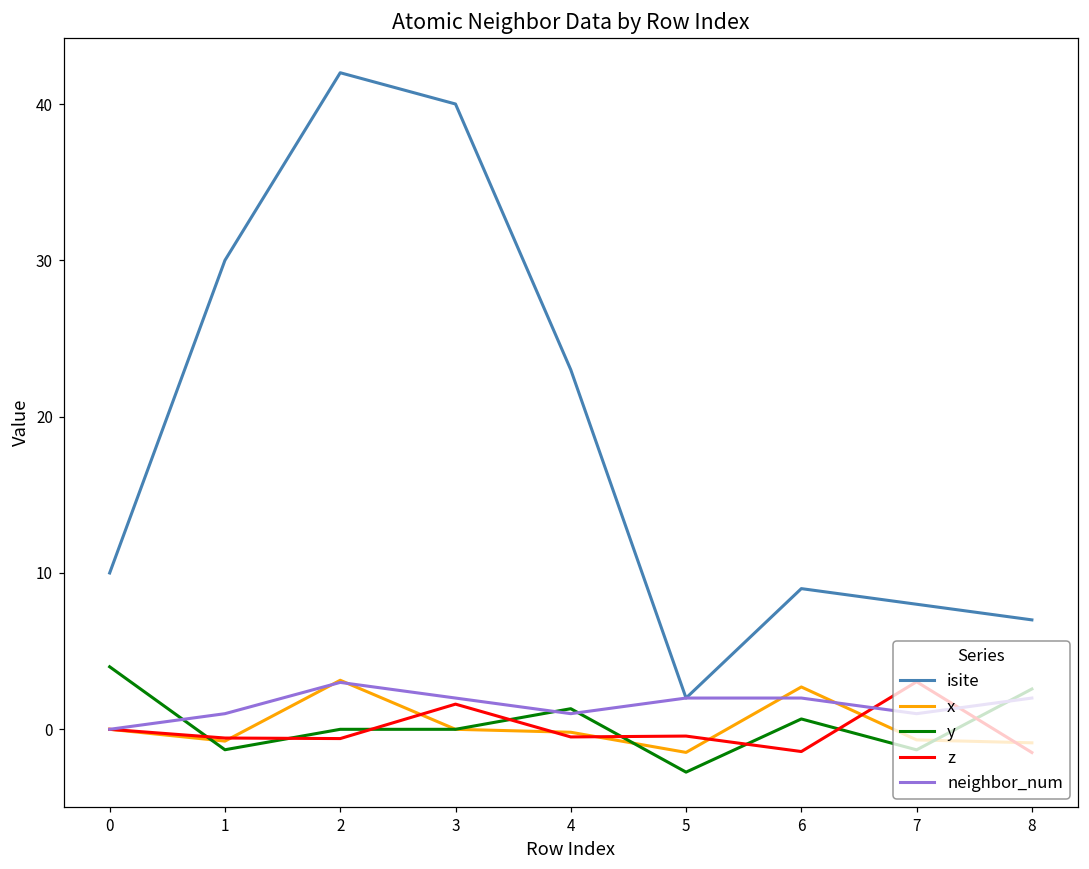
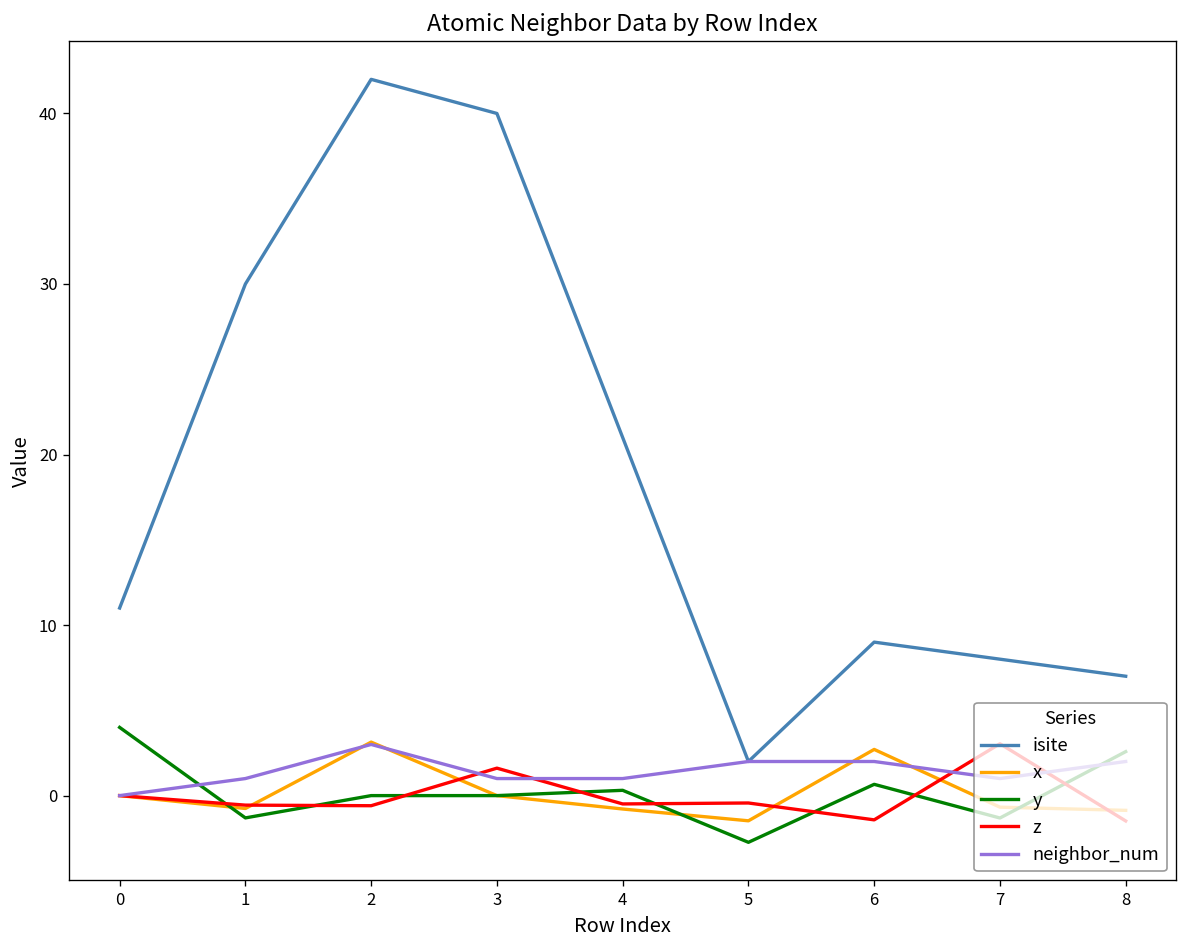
isite, 0: 10 -> 11
neighbor_num, 3: 2 -> 1
isite, 4: 23 -> 21
x, 4: -0.2 -> -0.8
y, 4: 1.3 -> 0.3
